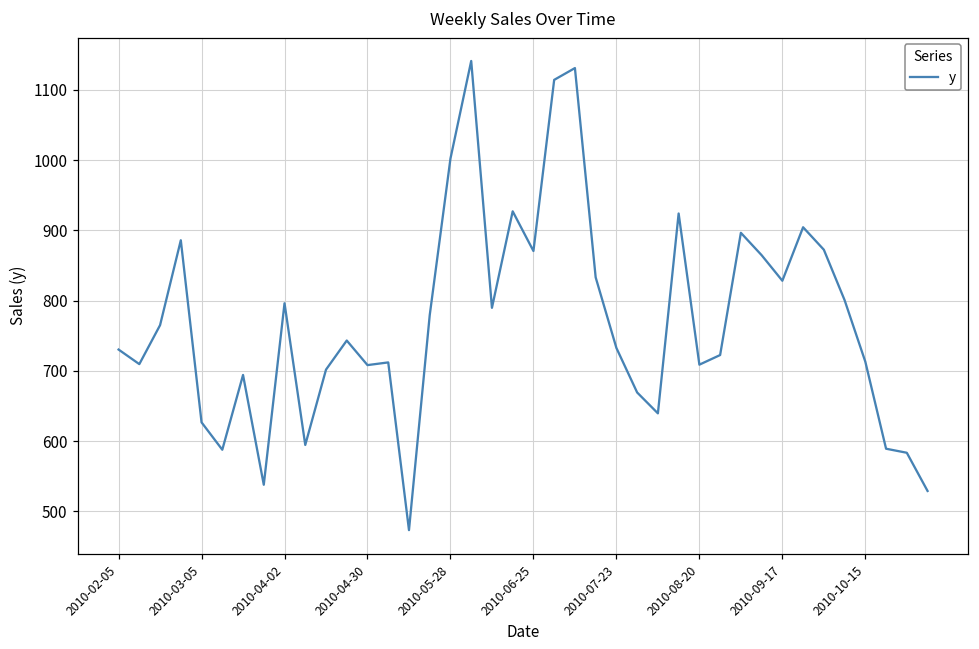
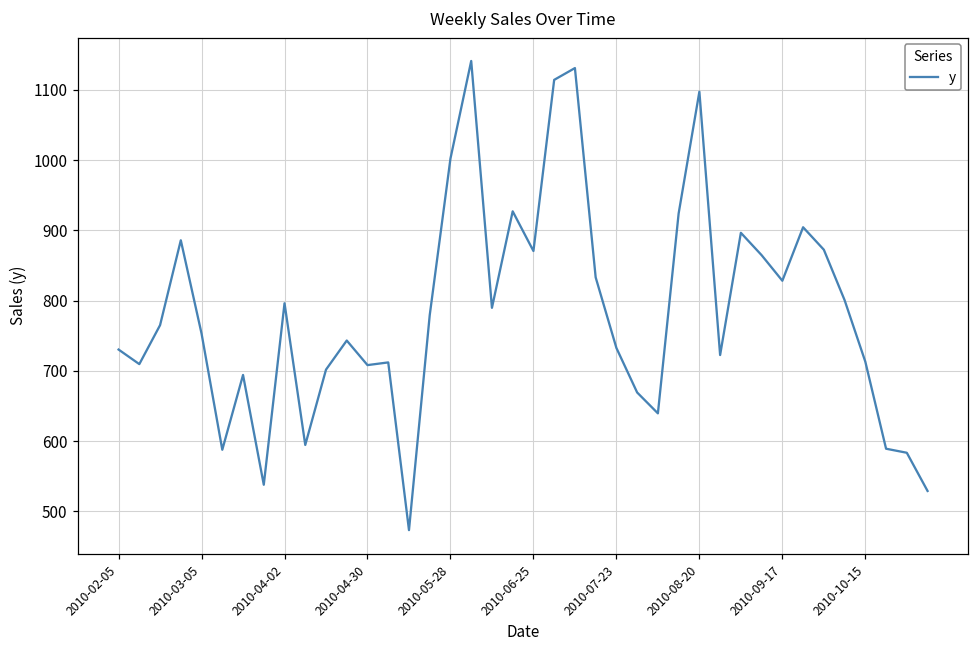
2010-03-05: 630 -> 750
2010-08-20: 710 -> 1100
